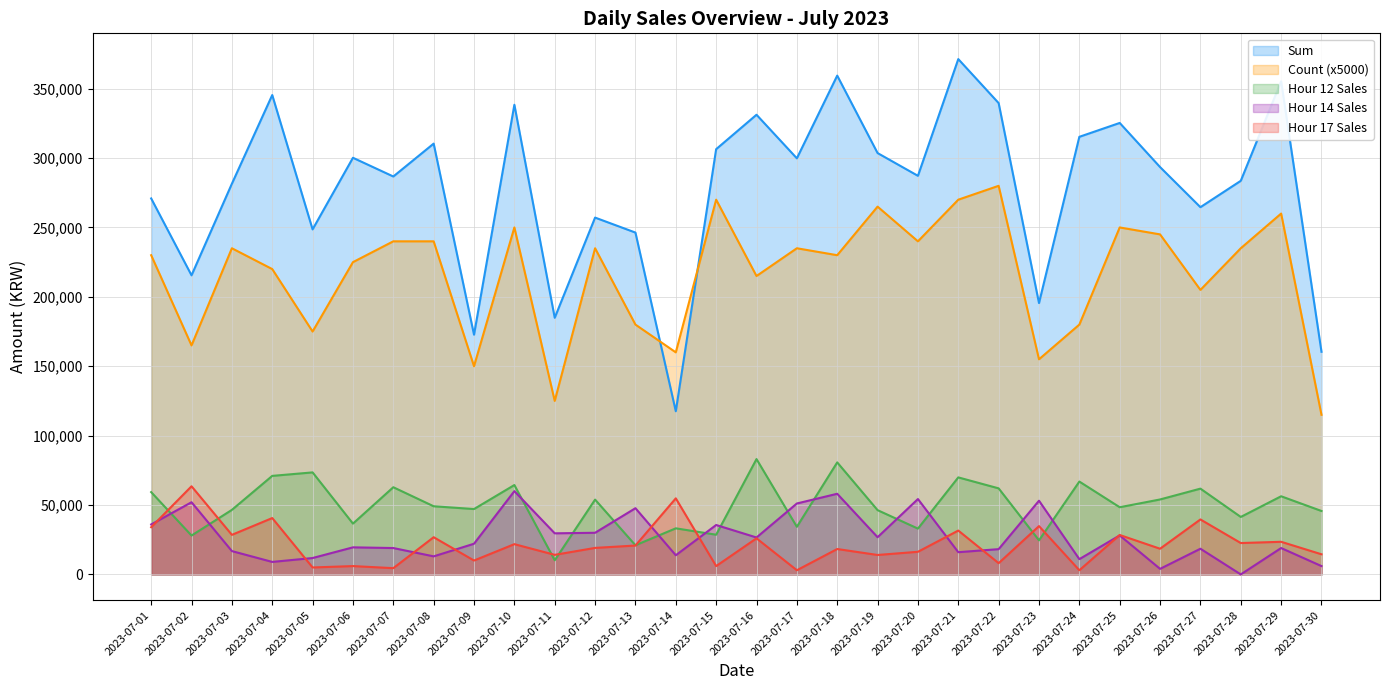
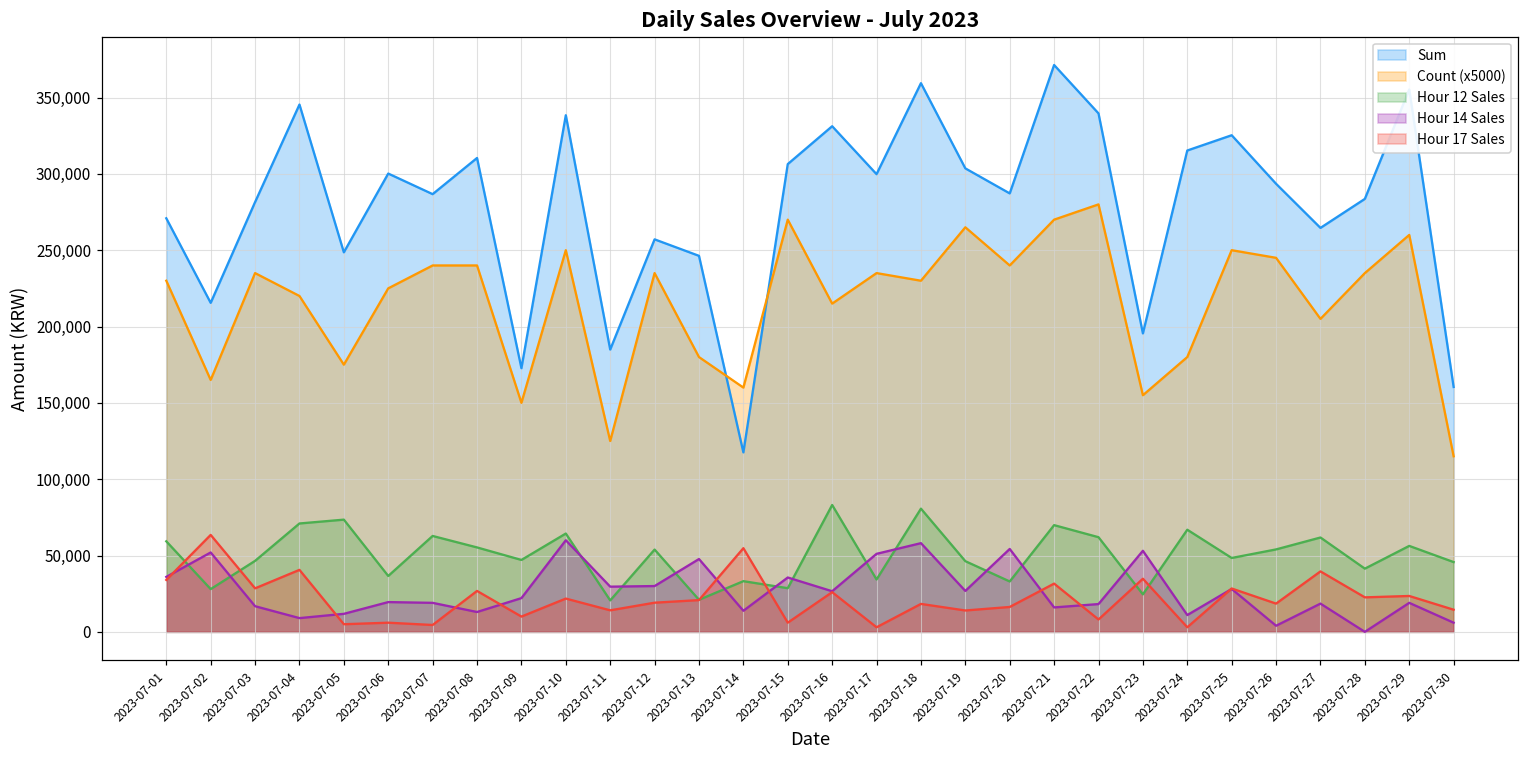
Hour 12 Sales, 2023-07-08: 49,000 -> 55,000
Hour 12 Sales, 2023-07-11: 10,000 -> 21,000
